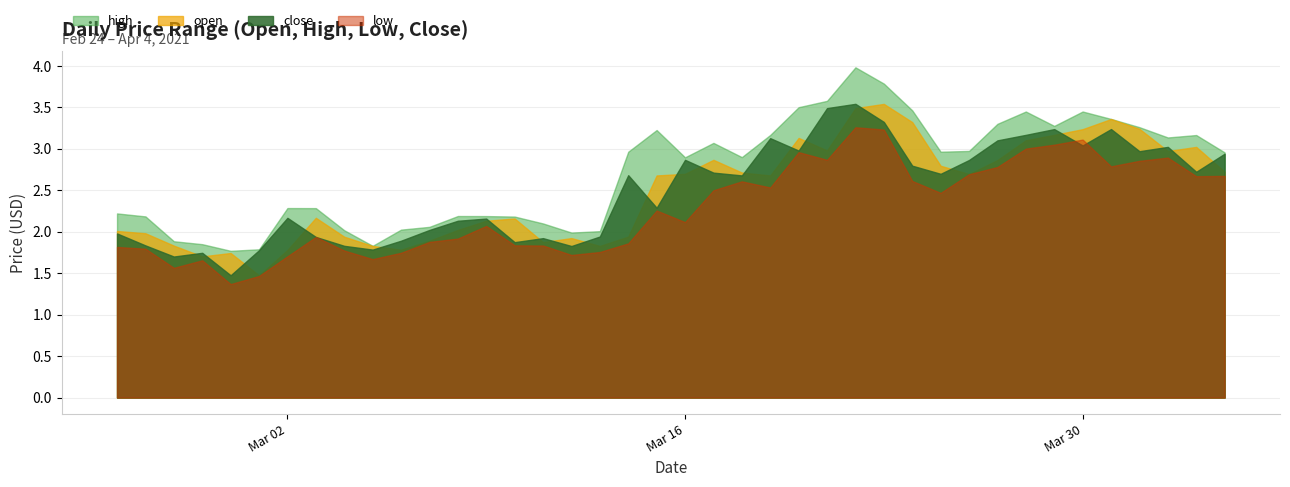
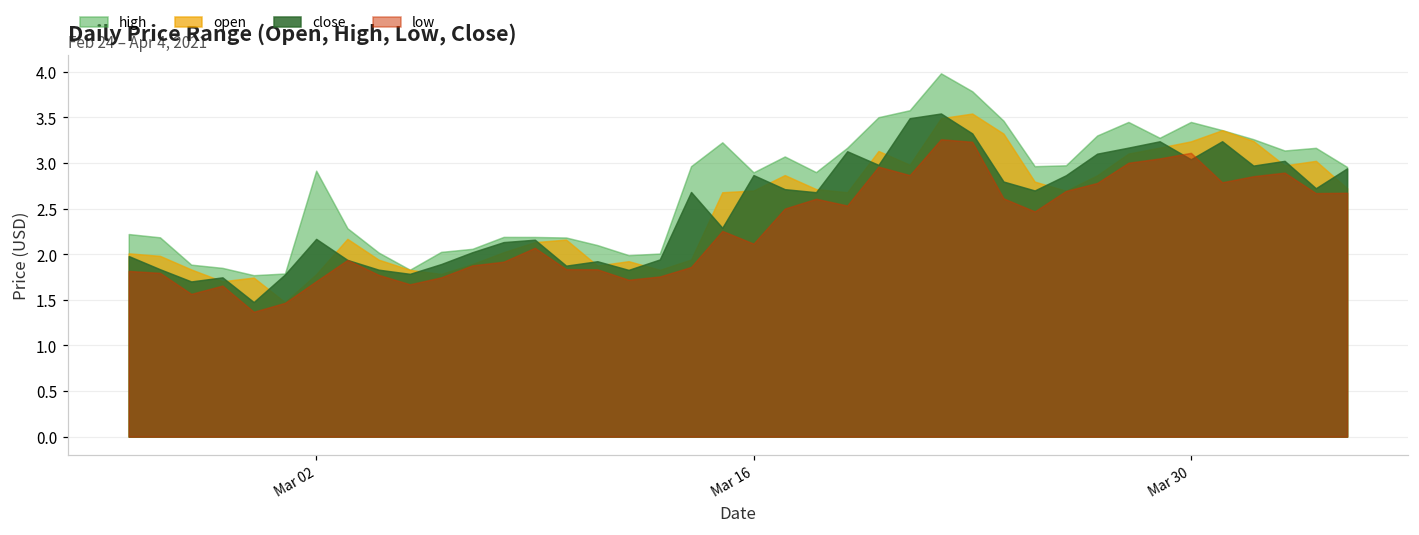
high, Mar 02: 2.3 -> 2.9
